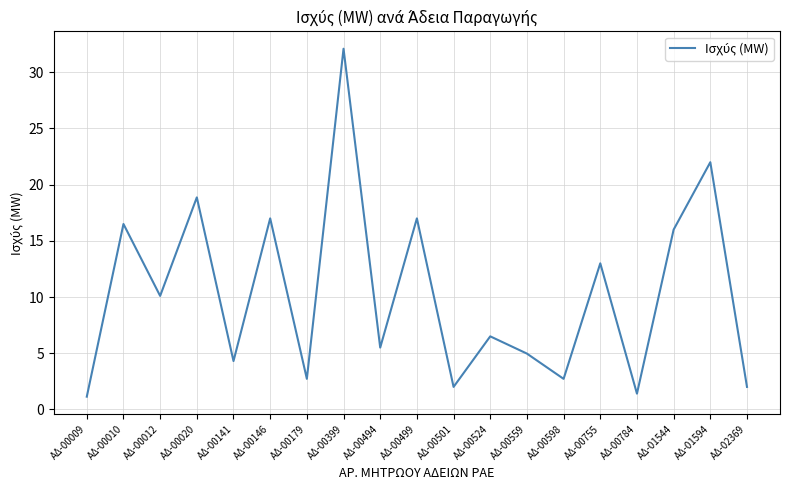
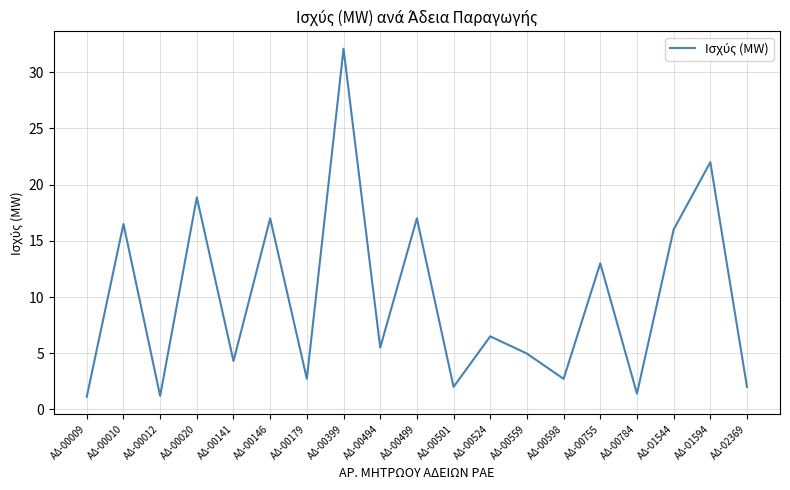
ΑΔ-00012: 10.1 -> 1.2
